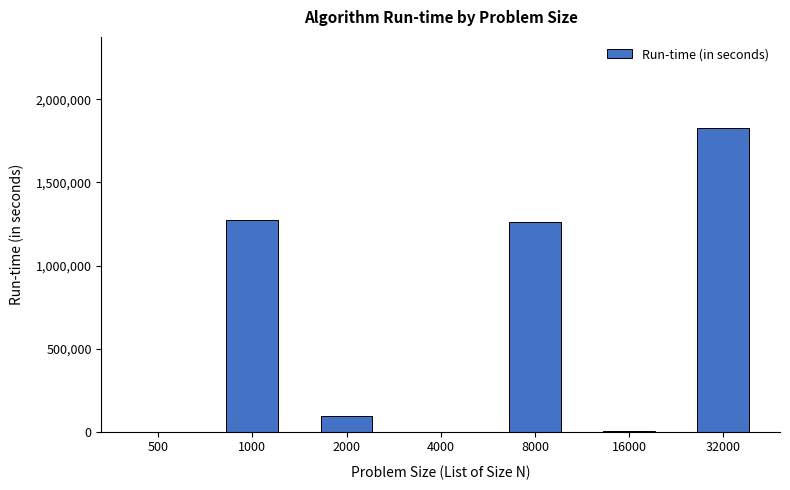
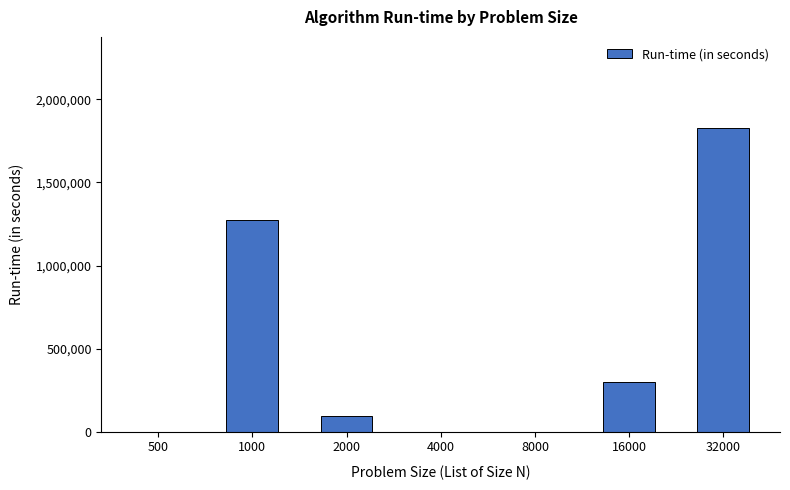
8000: 1,260,000 -> 0
16000: 0 -> 300,000
